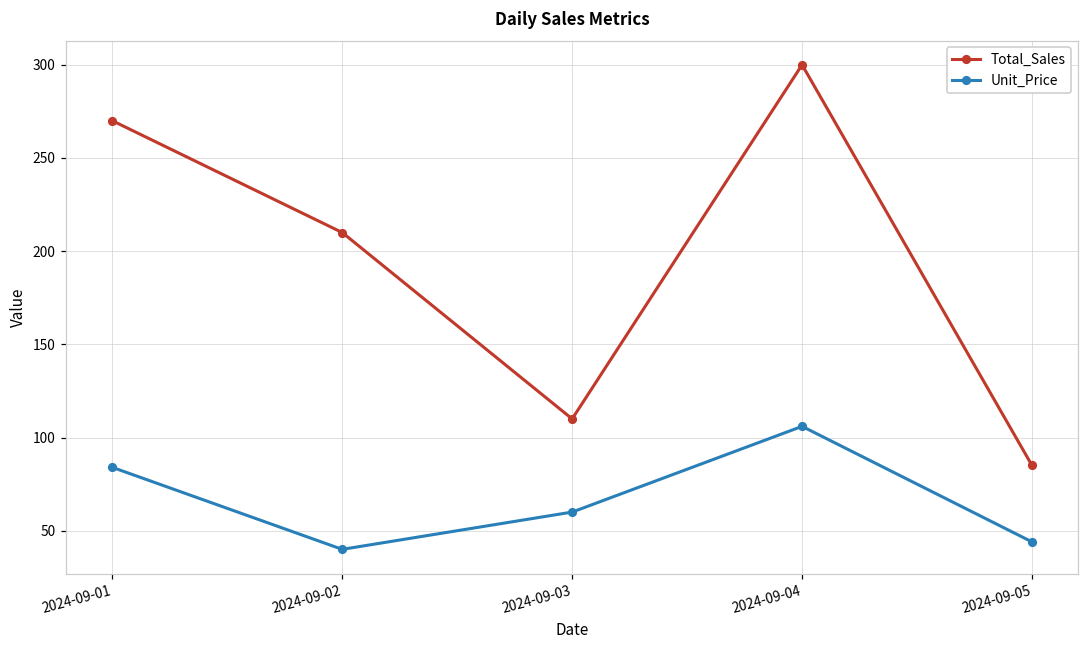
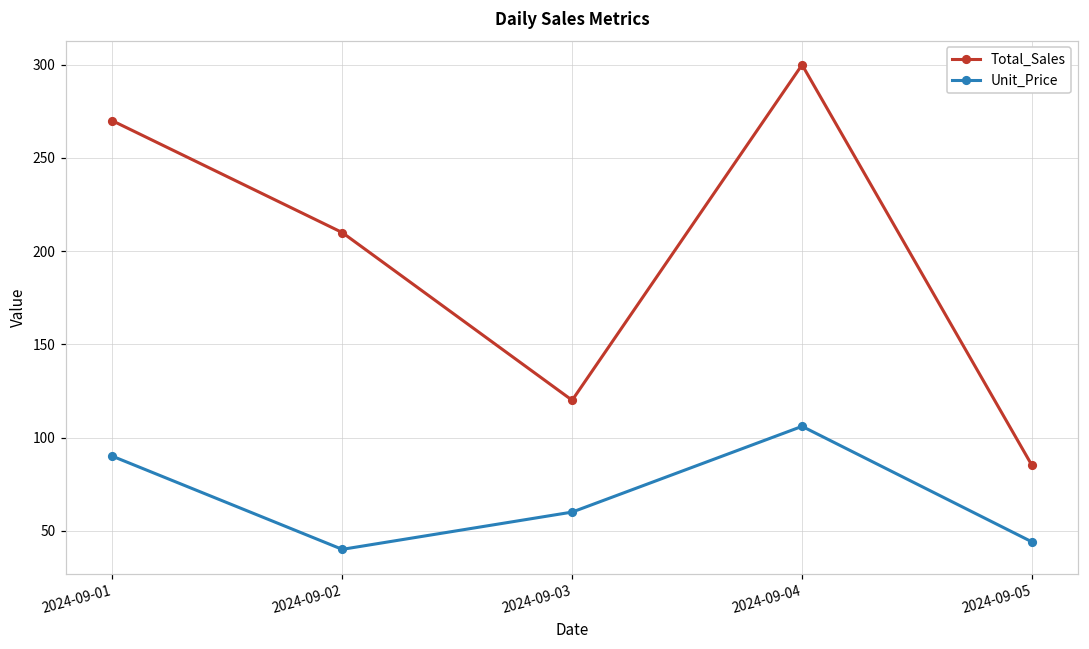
Unit_Price, 2024-09-01: 84 -> 90
Total_Sales, 2024-09-03: 110 -> 120
